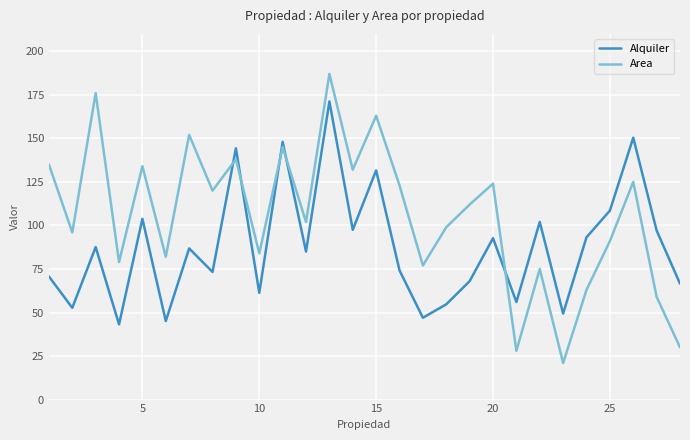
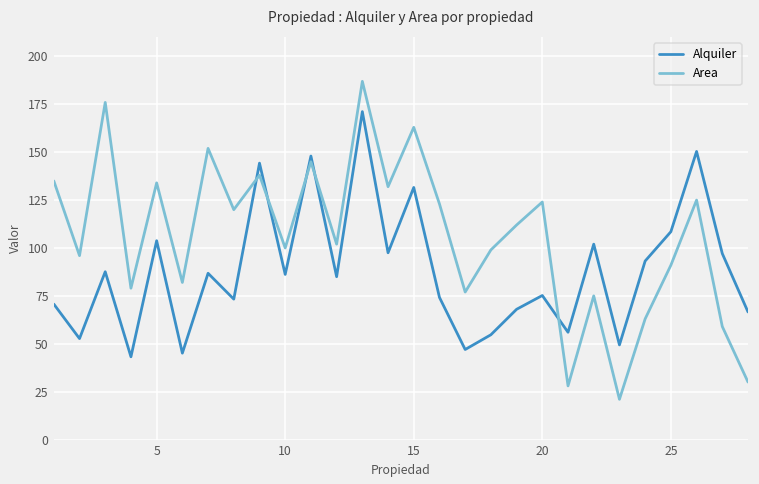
Alquiler, 10: 61 -> 86
Area, 10: 84 -> 100
Alquiler, 20: 93 -> 75
